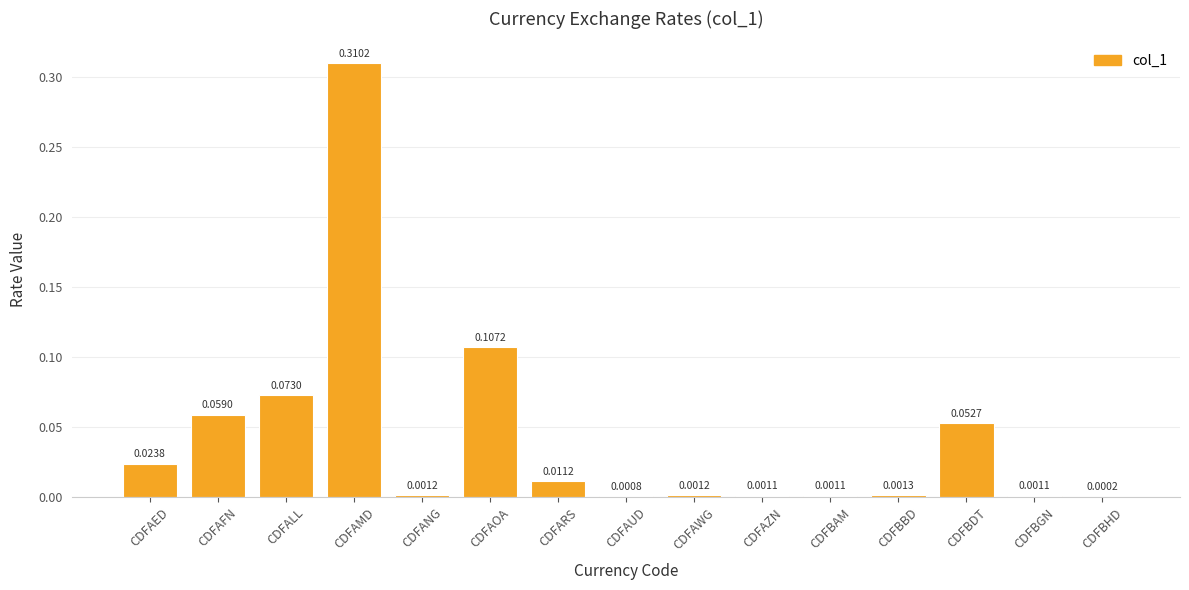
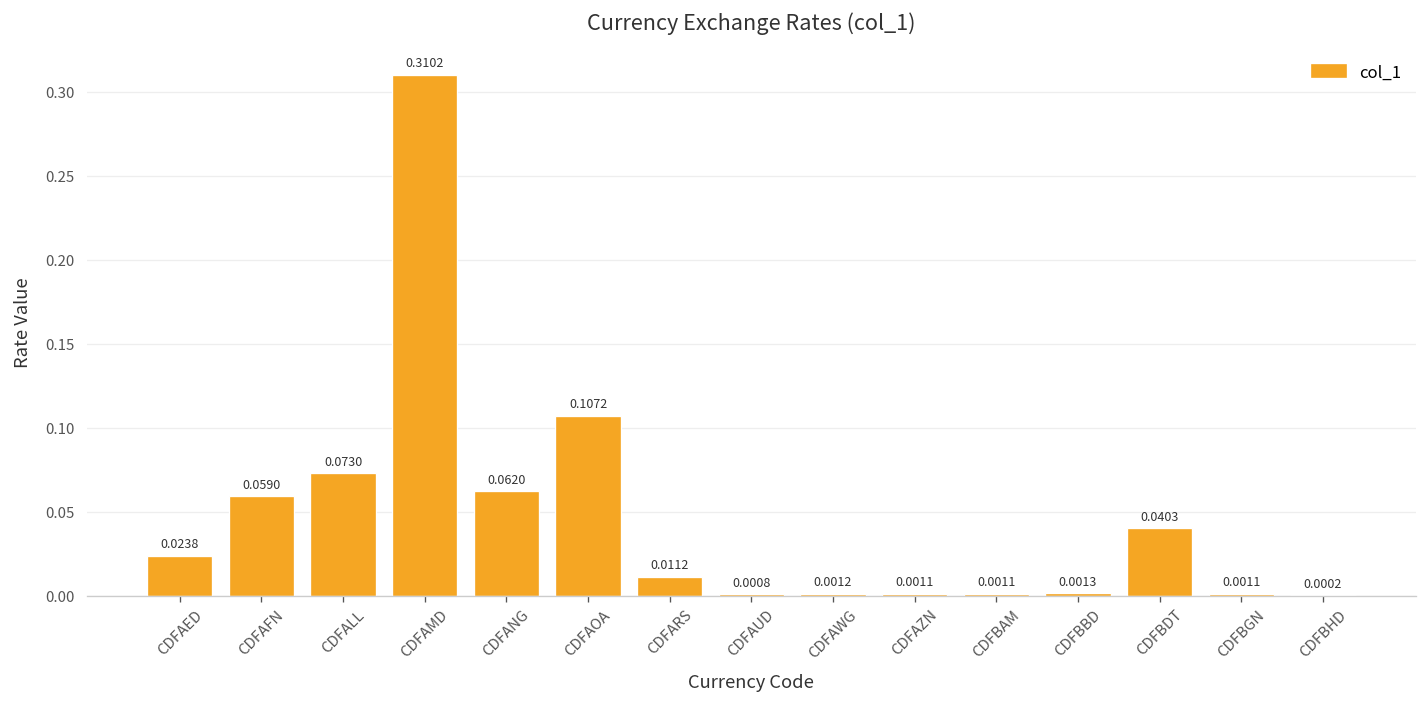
CDFANG: 0.0012 -> 0.0620
CDFBDT: 0.0527 -> 0.0403
